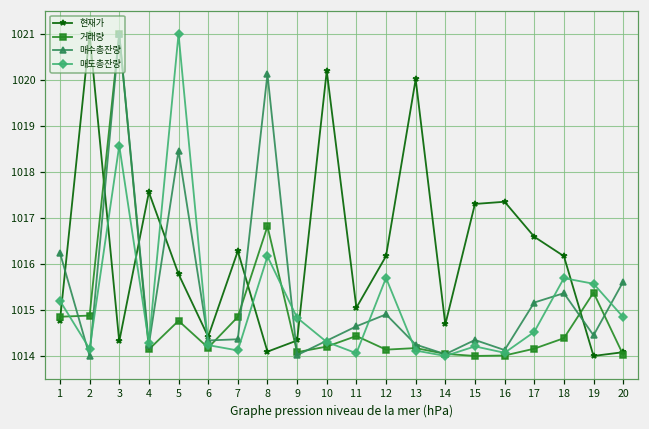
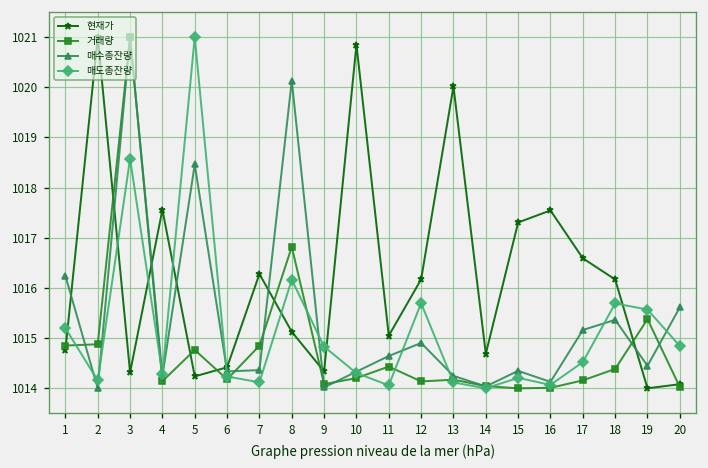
현재가, 5: 1015.8 -> 1014.2
현재가, 8: 1014.1 -> 1015.1
현재가, 10: 1020.2 -> 1020.8
현재가, 16: 1017.4 -> 1017.5
